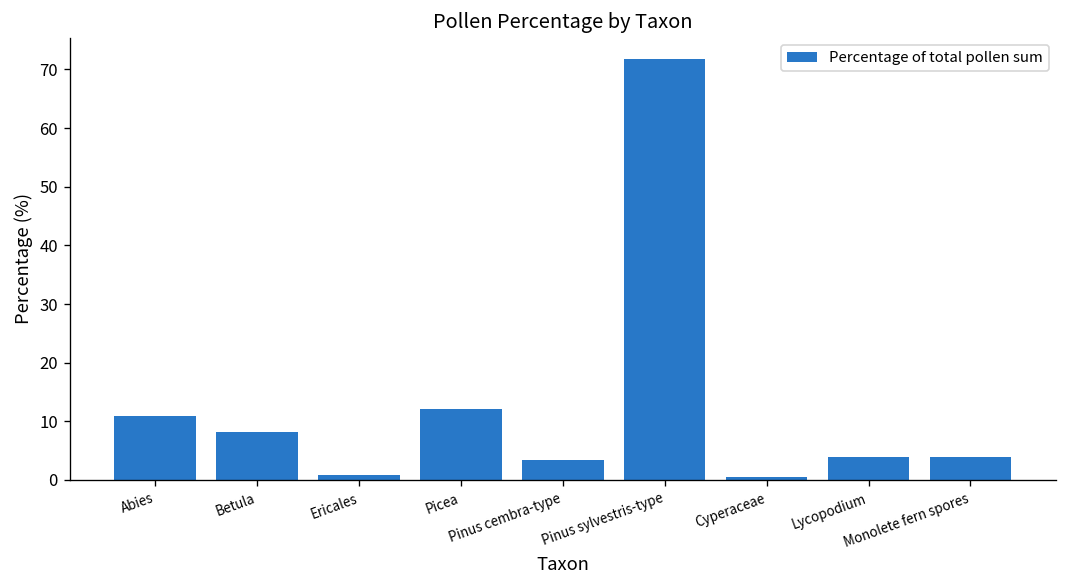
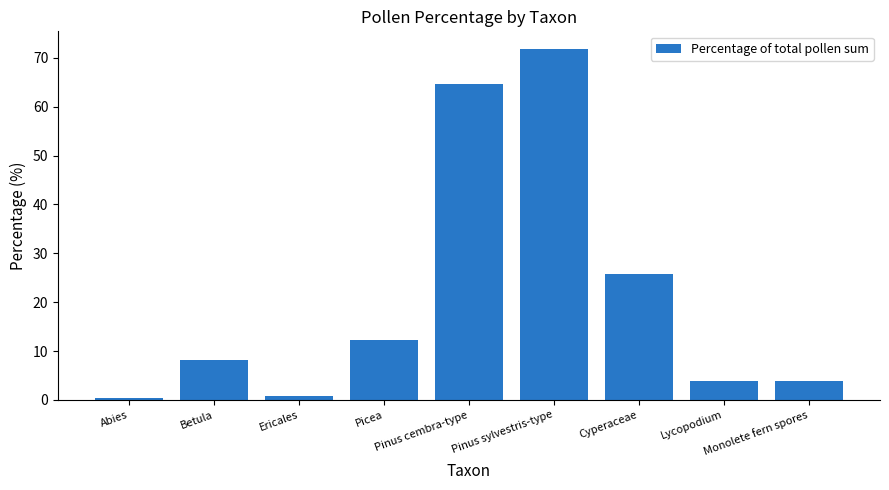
Abies: 11 -> 0
Pinus cembra-type: 3 -> 65
Cyperaceae: 0 -> 26
